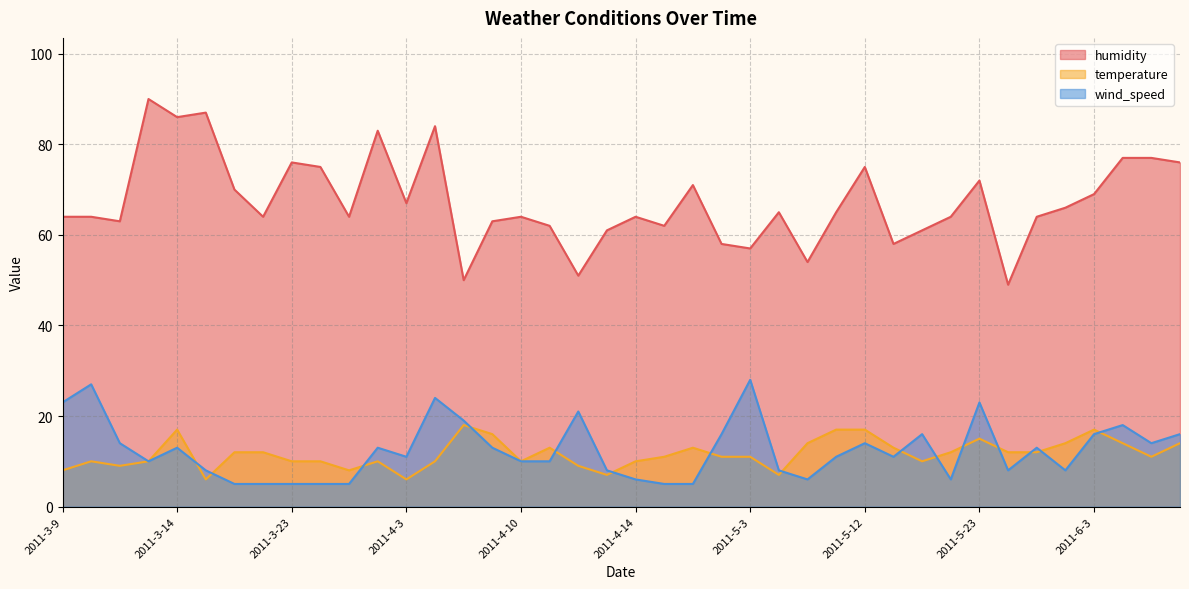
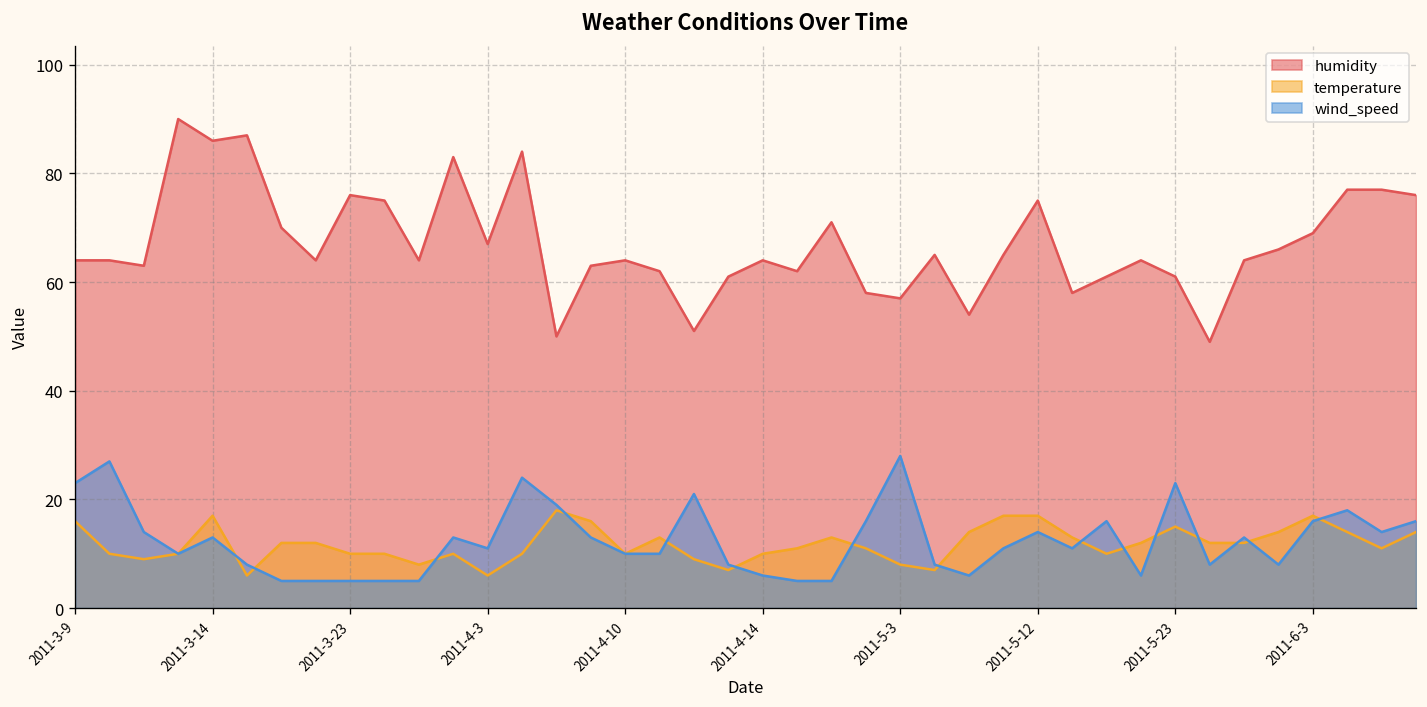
temperature, 2011-3-9: 8 -> 16
temperature, 2011-5-3: 11 -> 8
humidity, 2011-5-23: 72 -> 61
